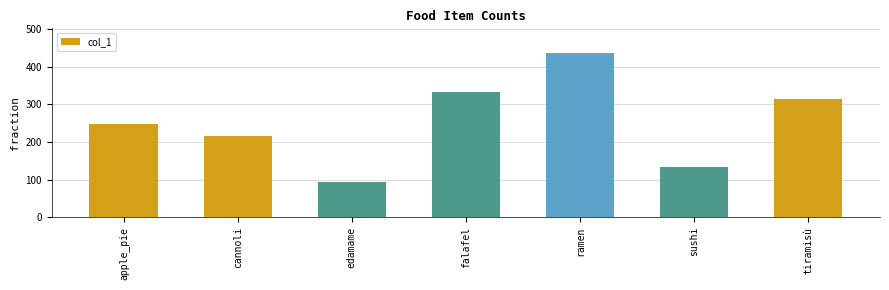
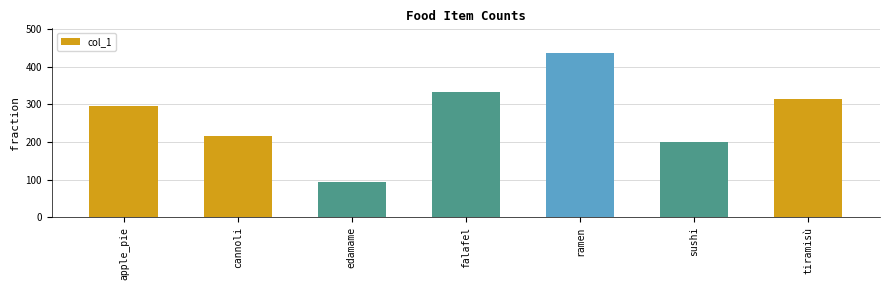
apple_pie: 250 -> 300
sushi: 130 -> 200
